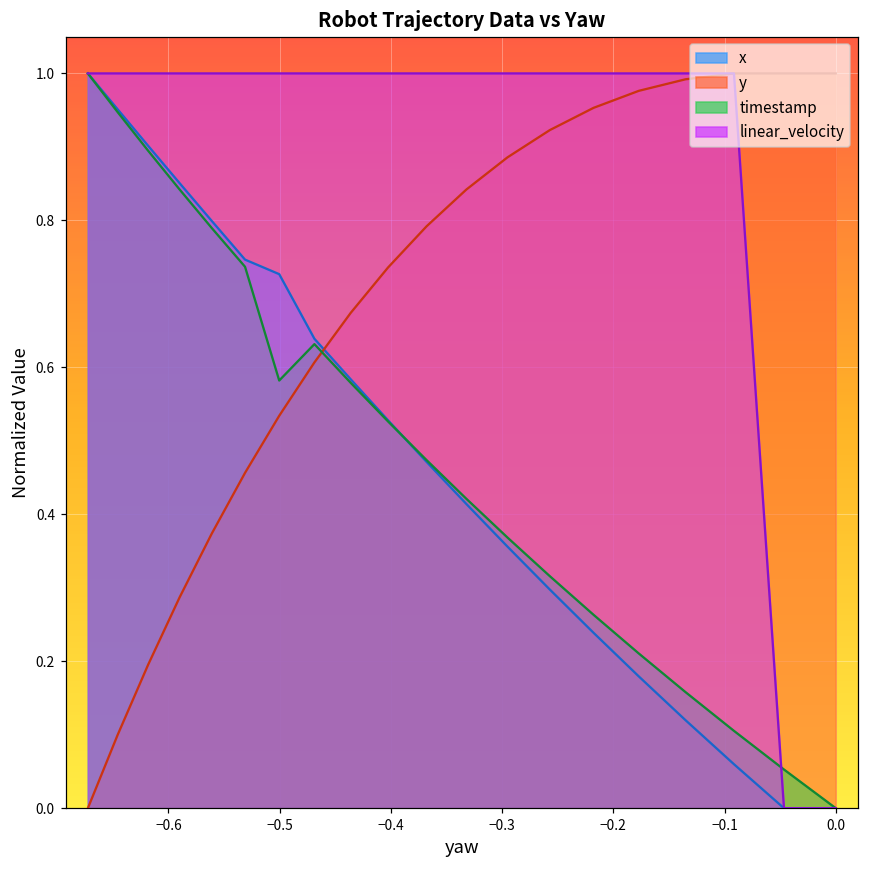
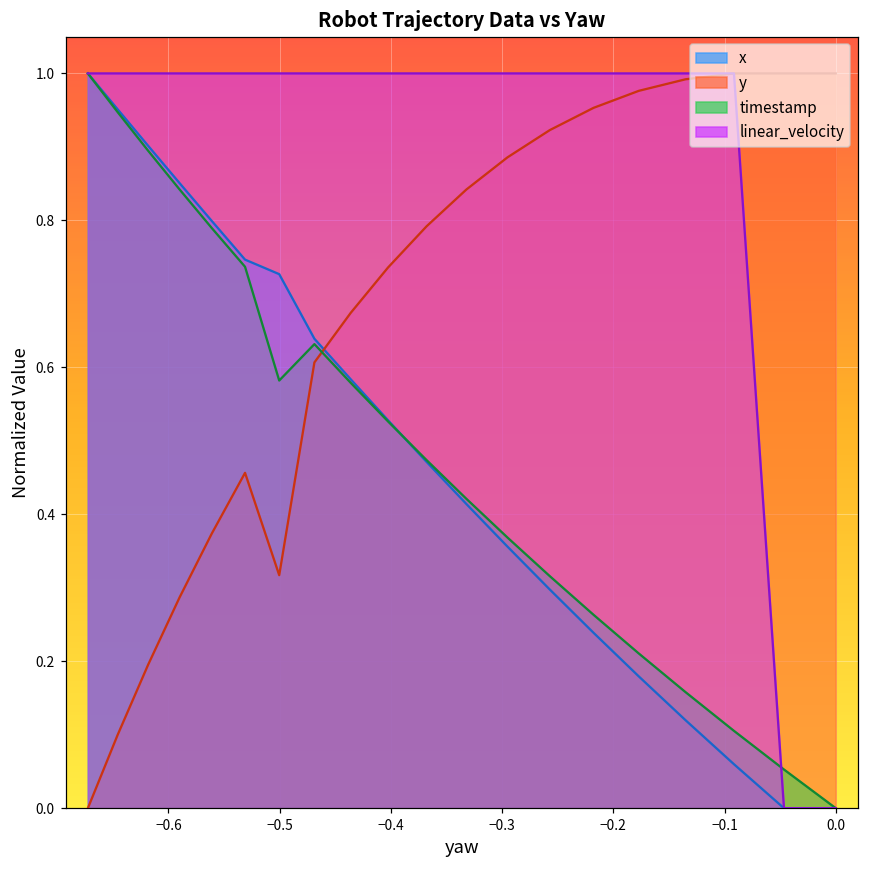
y, −0.5: 0.53 -> 0.32
